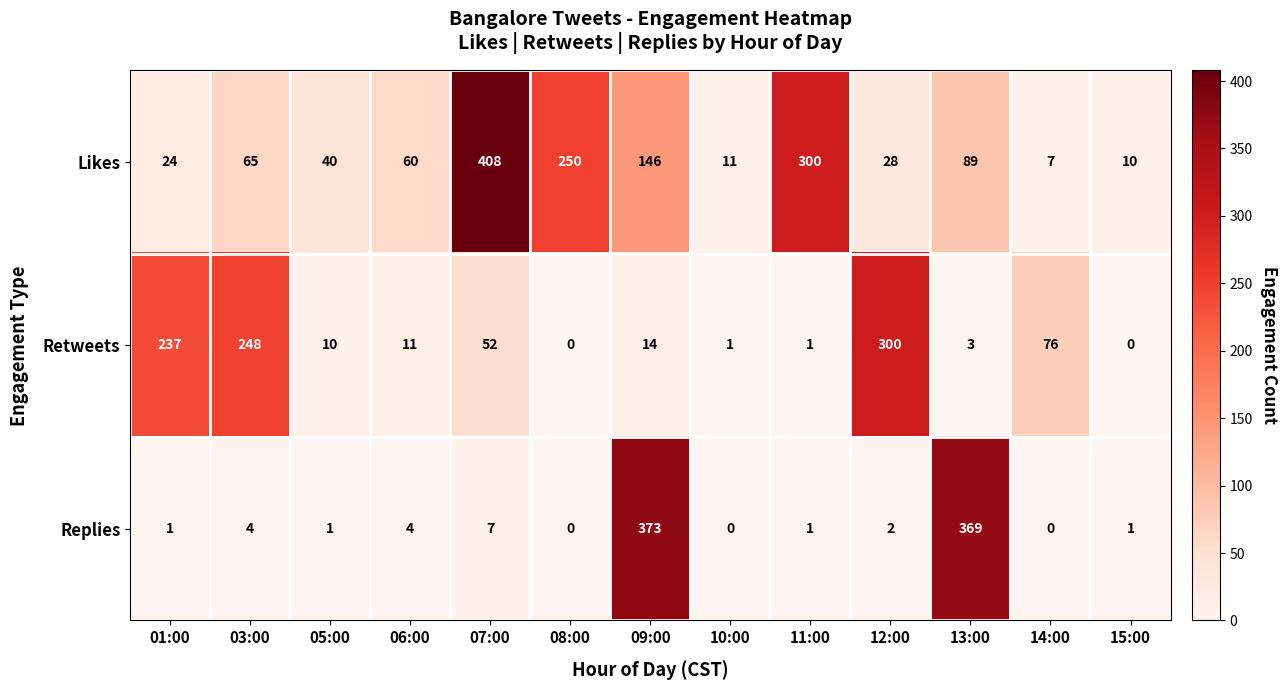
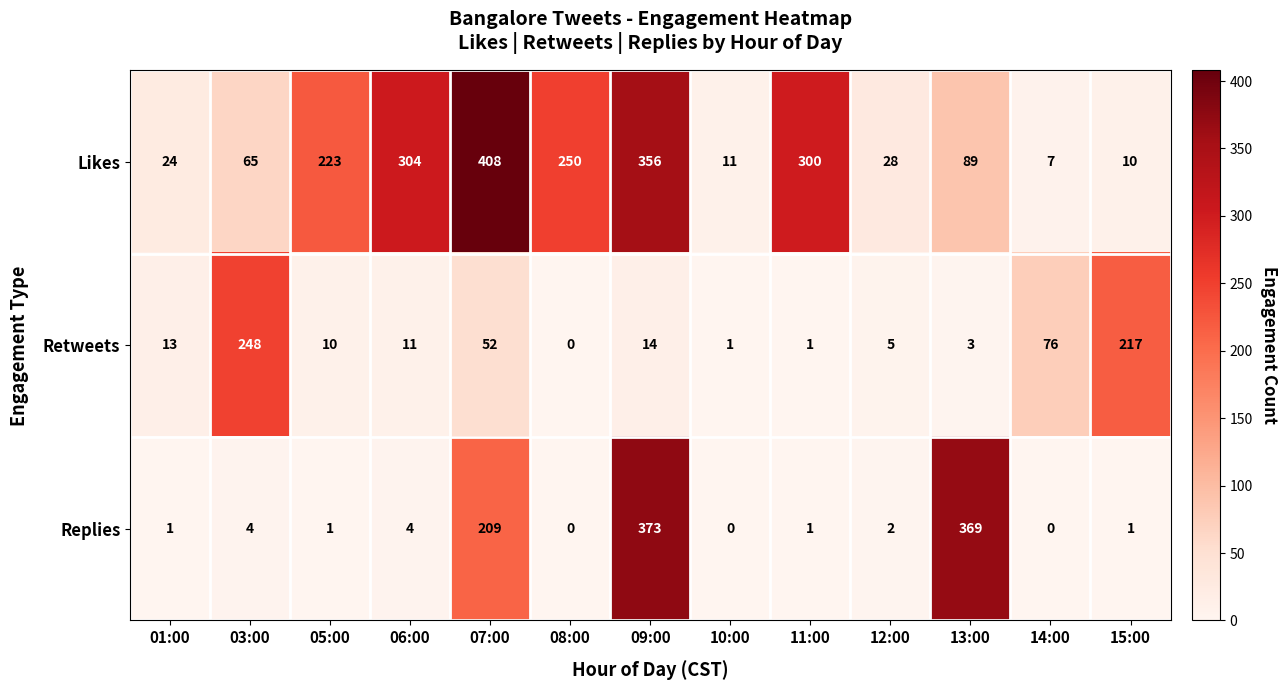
Likes, 05:00: 40 -> 223
Likes, 06:00: 60 -> 304
Likes, 09:00: 146 -> 356
Retweets, 01:00: 237 -> 13
Retweets, 12:00: 300 -> 5
Retweets, 15:00: 0 -> 217
Replies, 07:00: 7 -> 209
